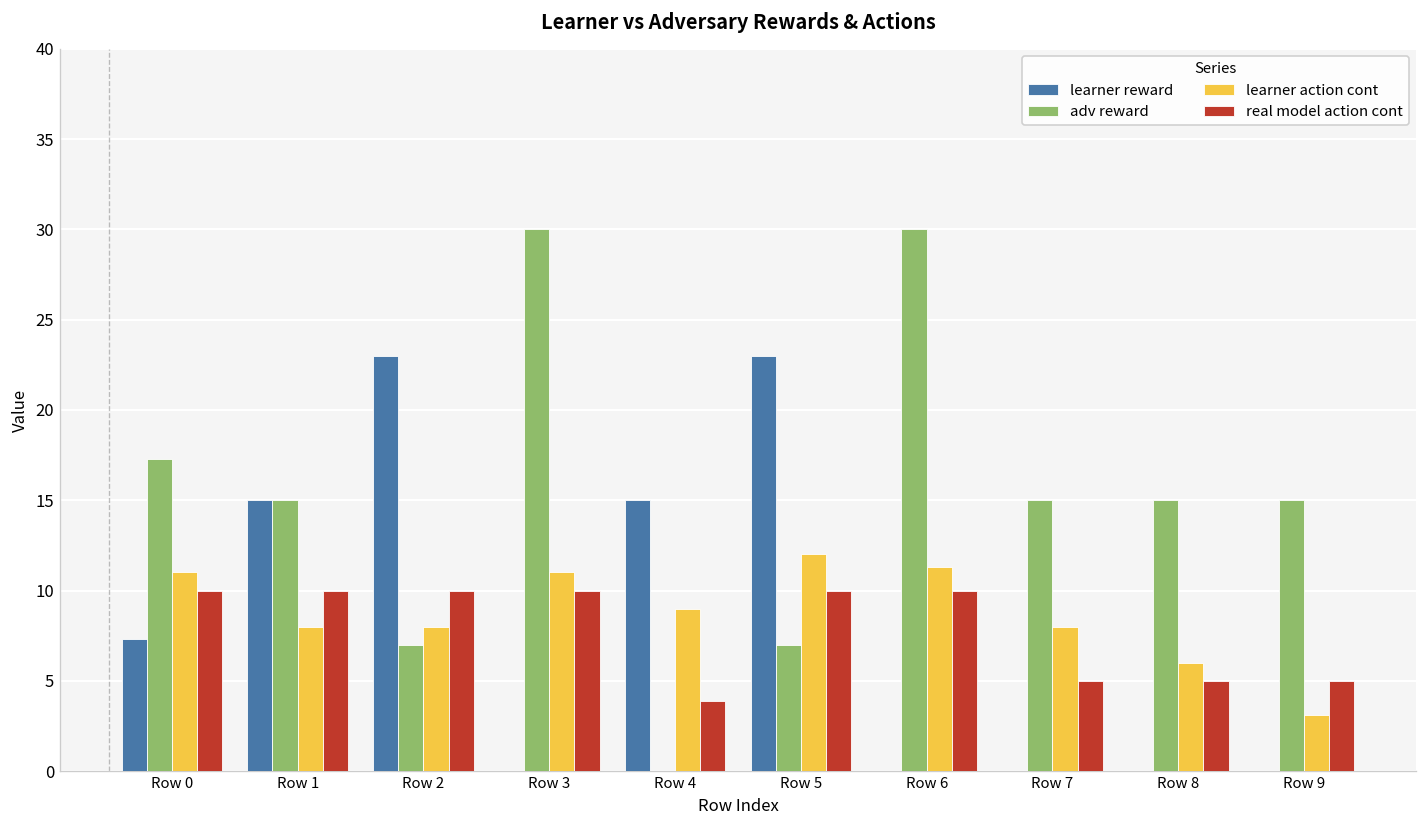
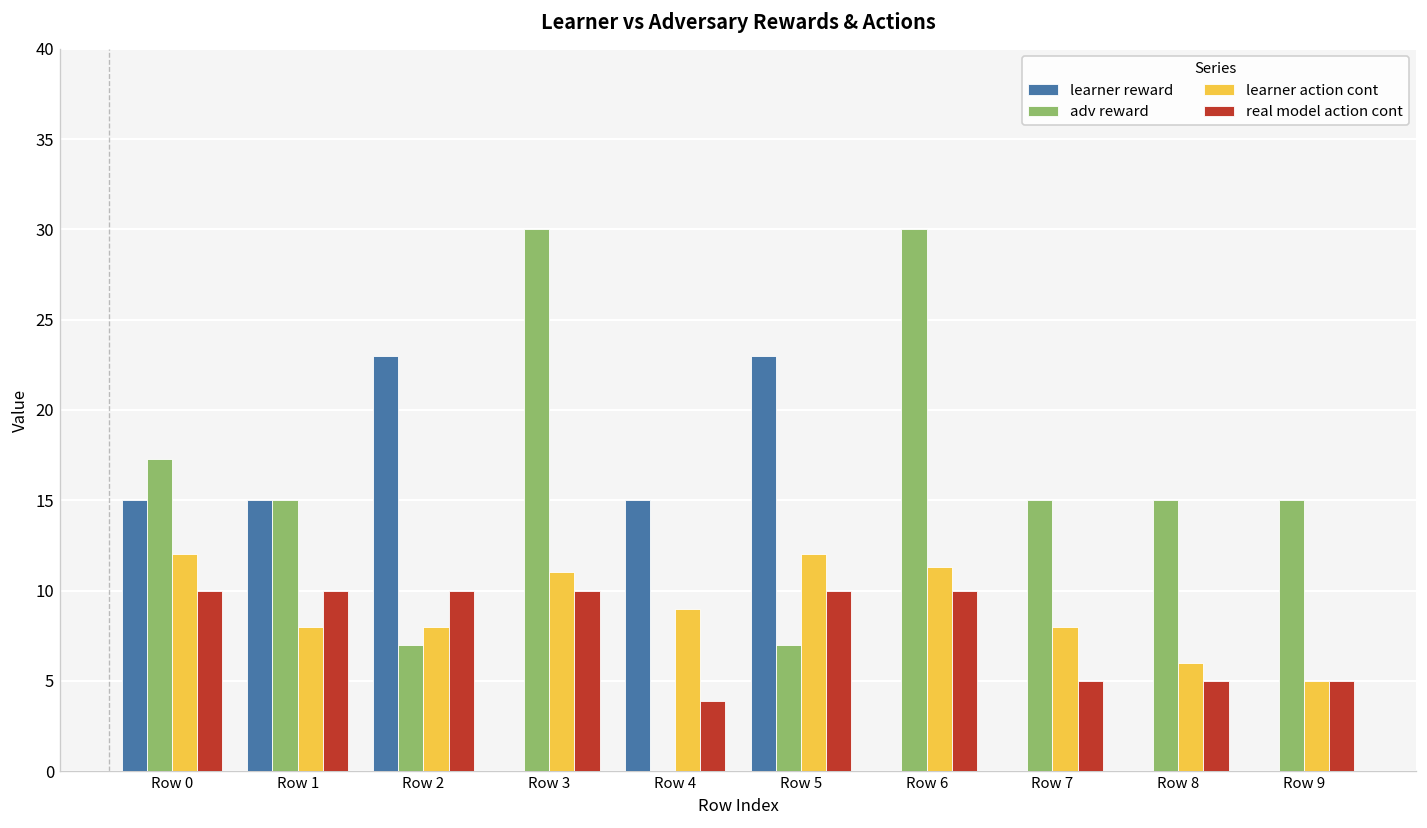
learner reward, Row 0: 7.3 -> 15.0
learner action cont, Row 0: 11 -> 12
learner action cont, Row 9: 3.1 -> 5.0
